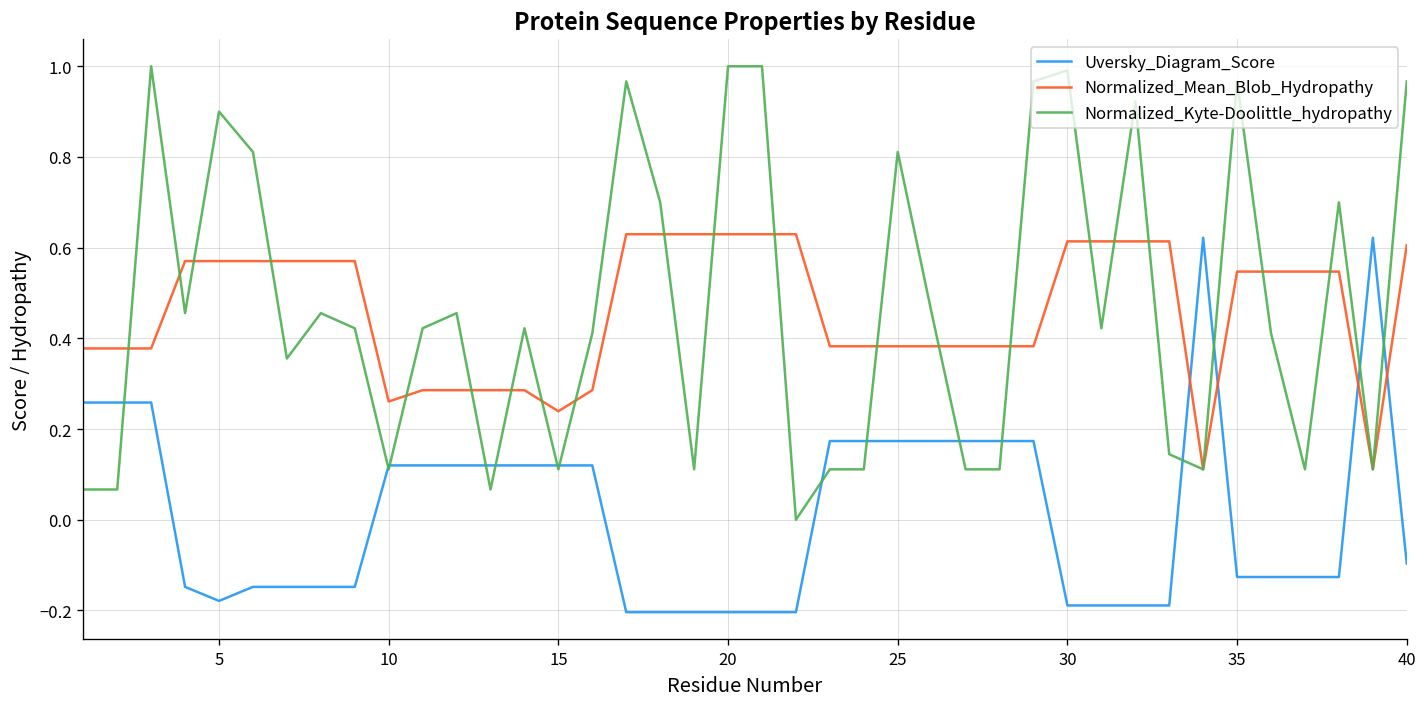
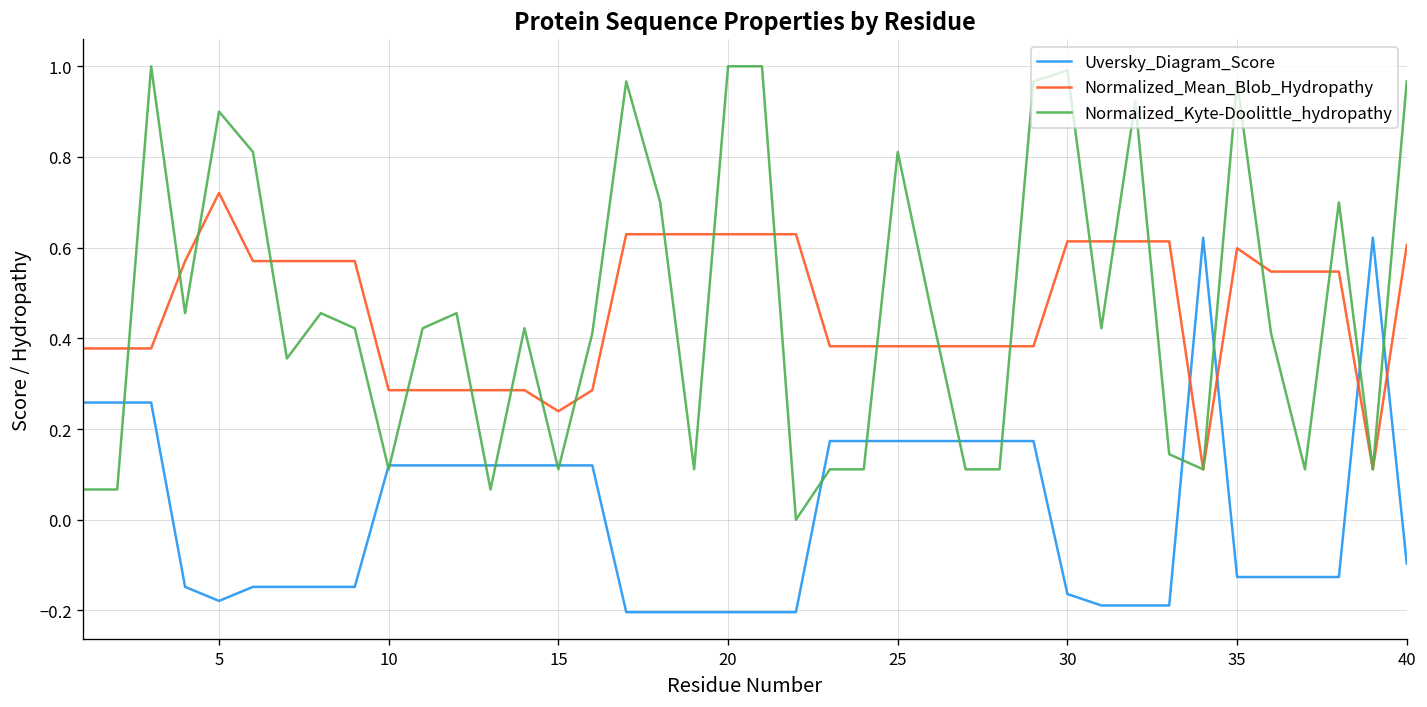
Normalized_Mean_Blob_Hydropathy, 5: 0.57 -> 0.72
Normalized_Mean_Blob_Hydropathy, 10: 0.26 -> 0.29
Uversky_Diagram_Score, 30: -0.19 -> -0.16
Normalized_Mean_Blob_Hydropathy, 35: 0.55 -> 0.60
